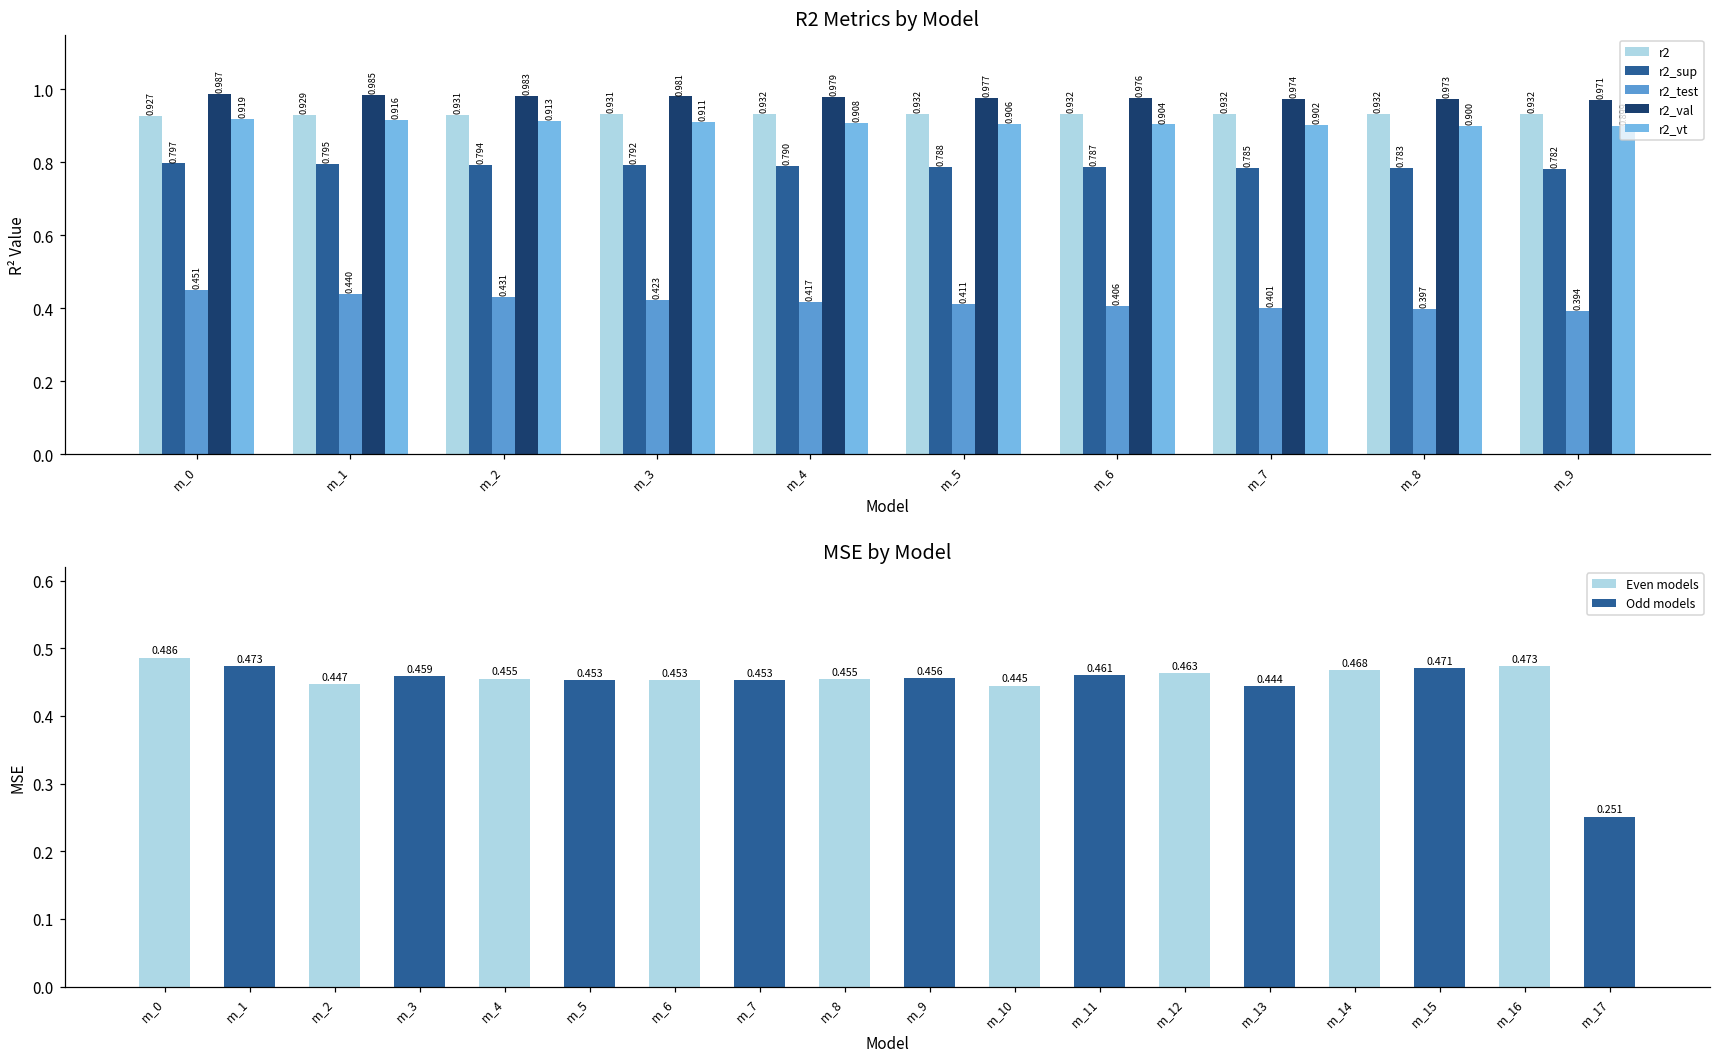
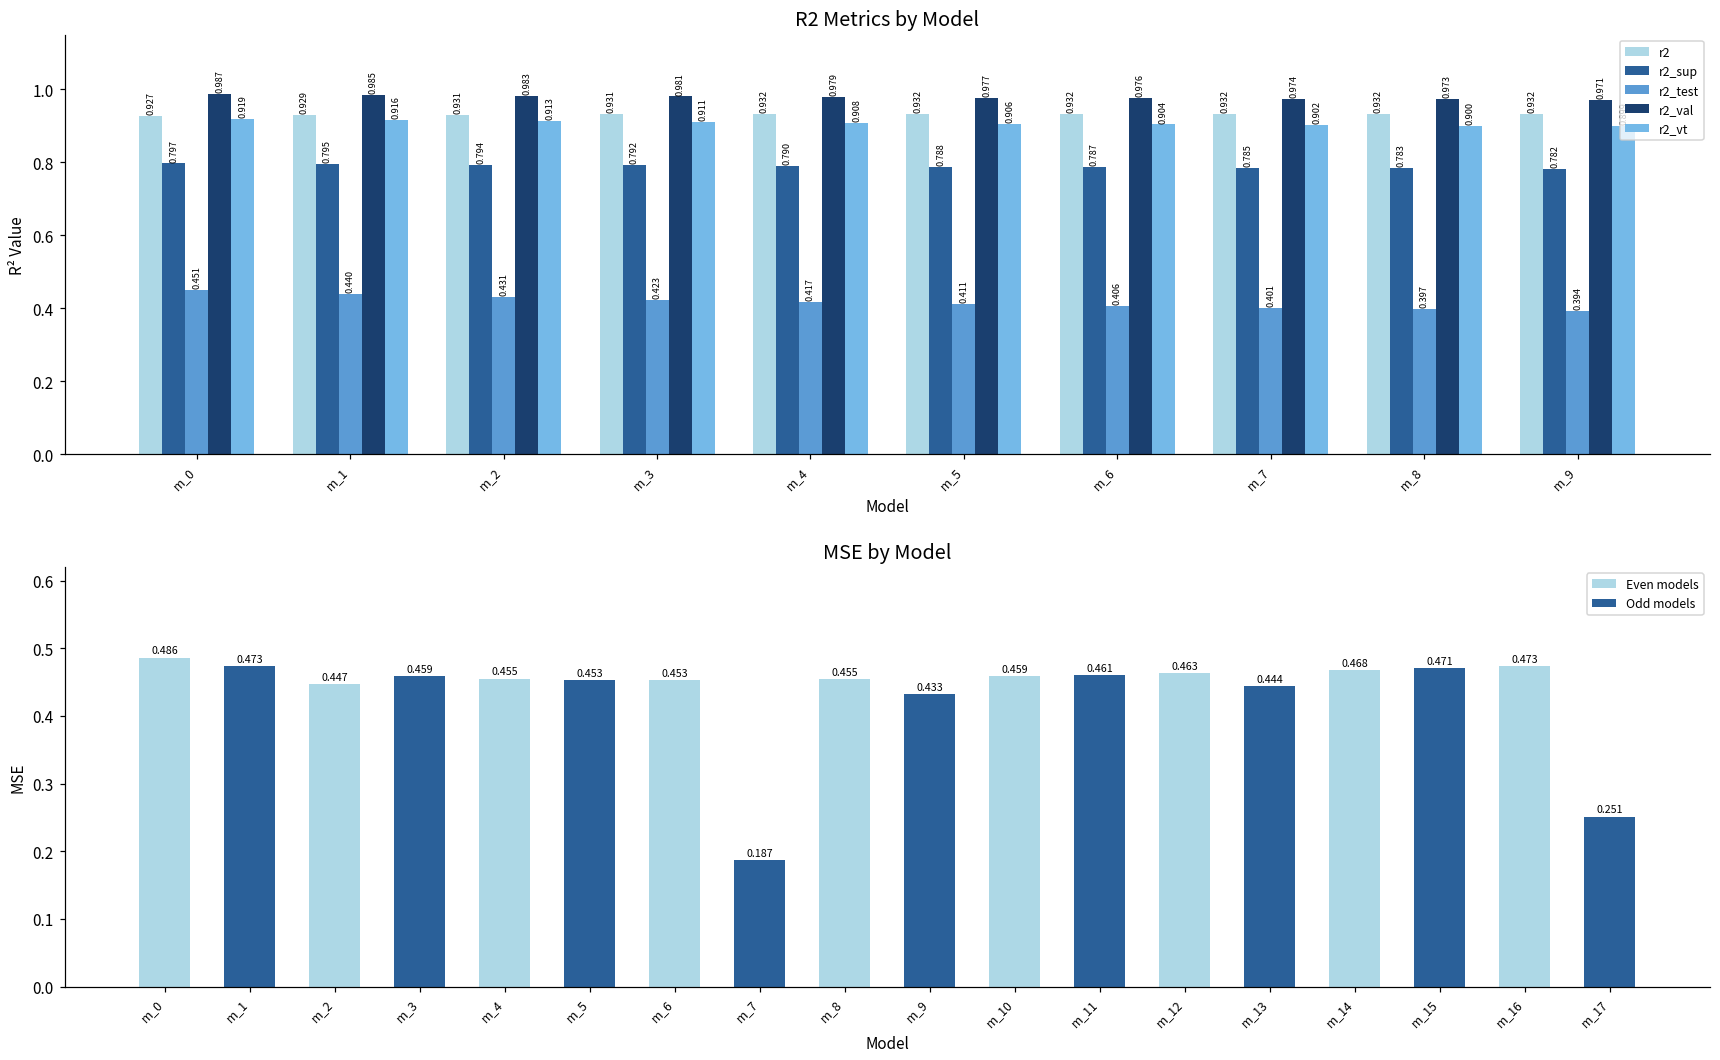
MSE by Model, m_7: 0.453 -> 0.187
MSE by Model, m_9: 0.456 -> 0.433
MSE by Model, m_10: 0.445 -> 0.459
